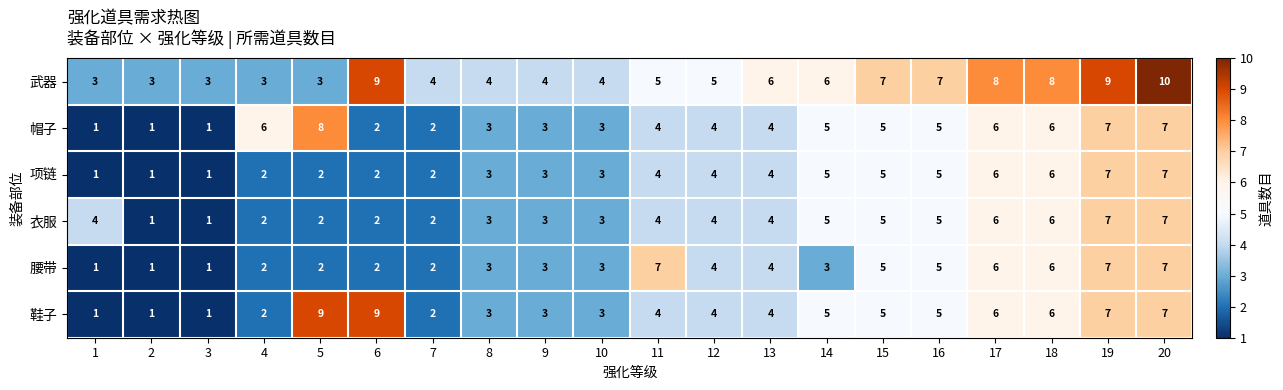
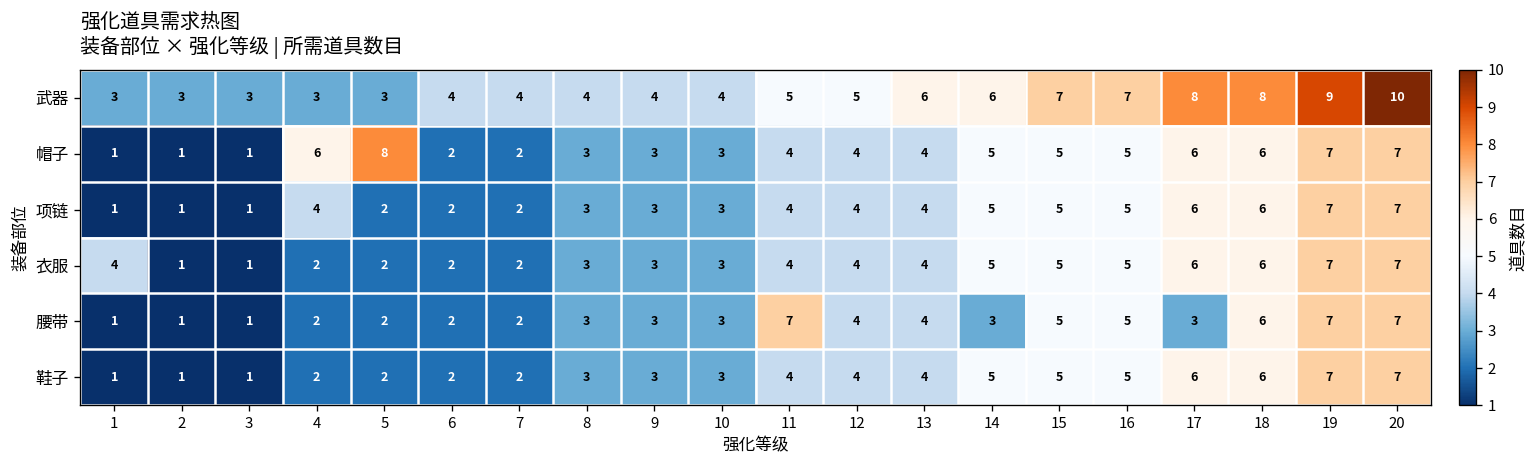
武器, 6: 9 -> 4
项链, 4: 2 -> 4
腰带, 17: 6 -> 3
鞋子, 5: 9 -> 2
鞋子, 6: 9 -> 2
